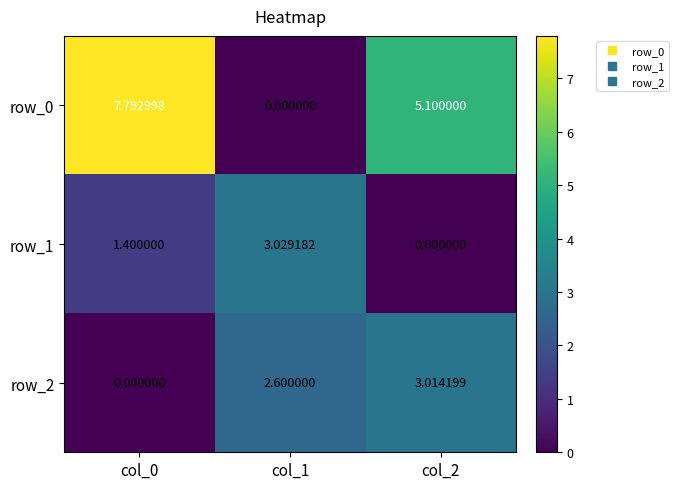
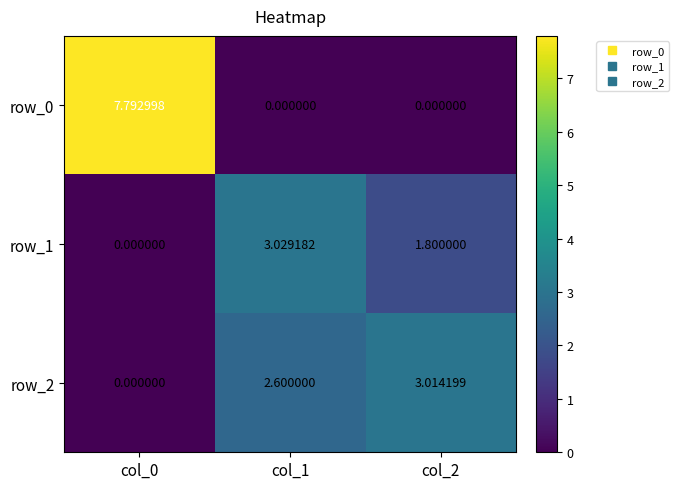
row_0, col_2: 5.100000 -> 0.000000
row_1, col_0: 1.400000 -> 0.000000
row_1, col_2: 0.000000 -> 1.800000
